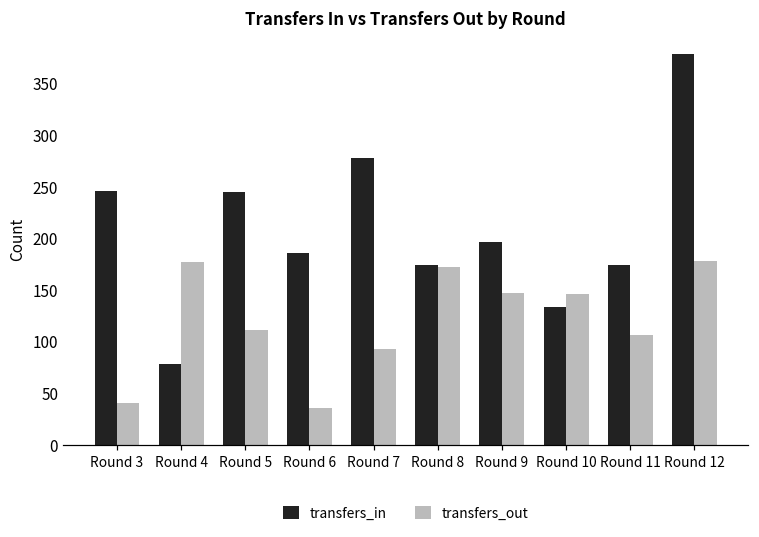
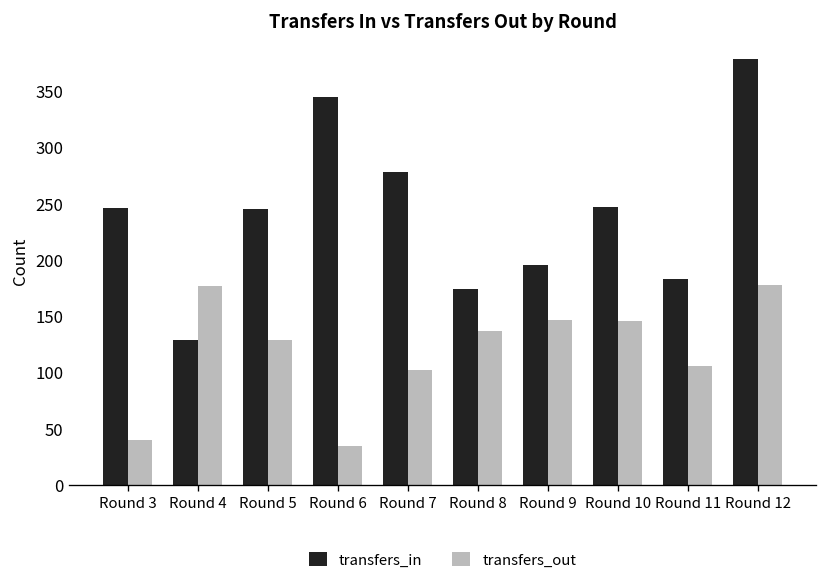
transfers_in, Round 4: 80 -> 130
transfers_out, Round 5: 110 -> 130
transfers_in, Round 6: 190 -> 350
transfers_out, Round 7: 90 -> 100
transfers_out, Round 8: 170 -> 140
transfers_in, Round 10: 130 -> 250
transfers_in, Round 11: 170 -> 180
